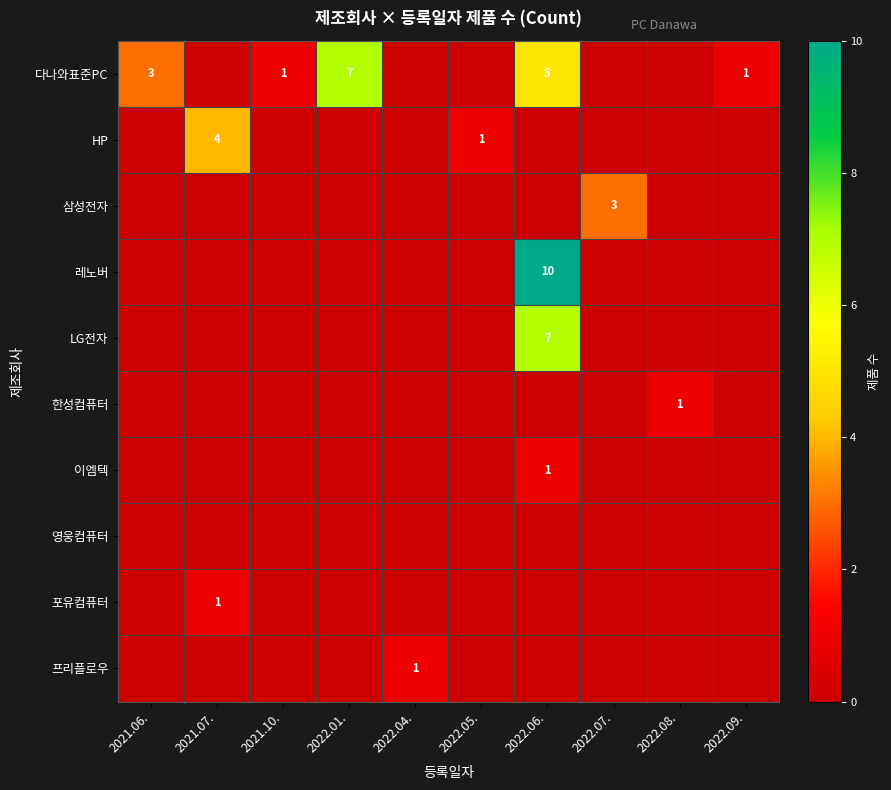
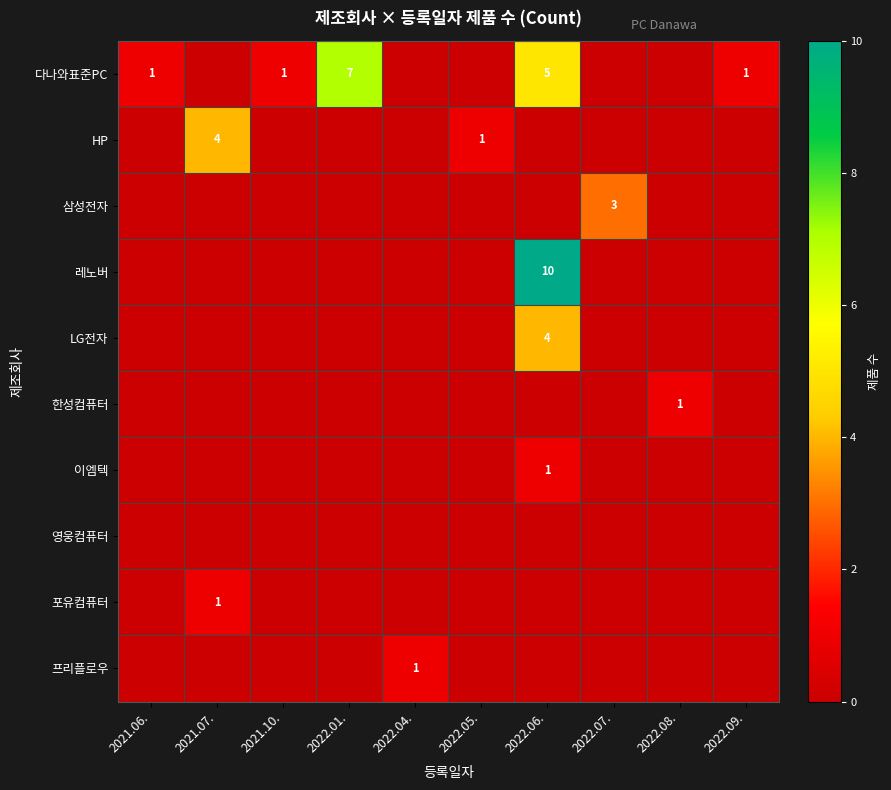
다나와표준PC, 2021.06.: 3 -> 1
LG전자, 2022.06.: 7 -> 4
